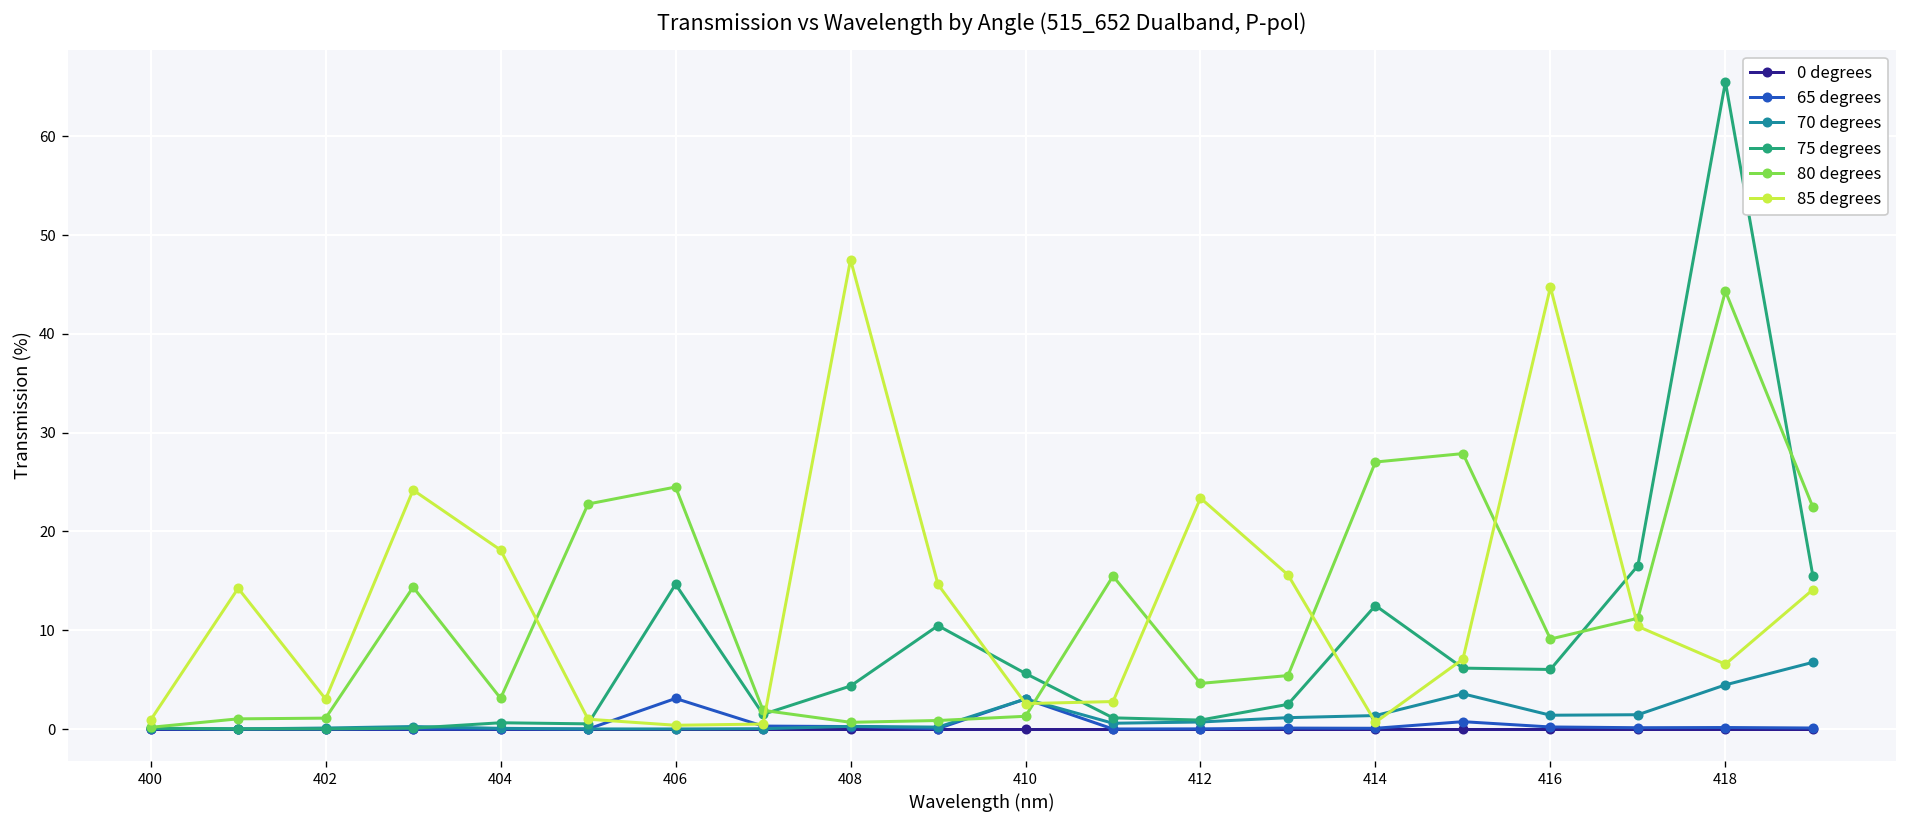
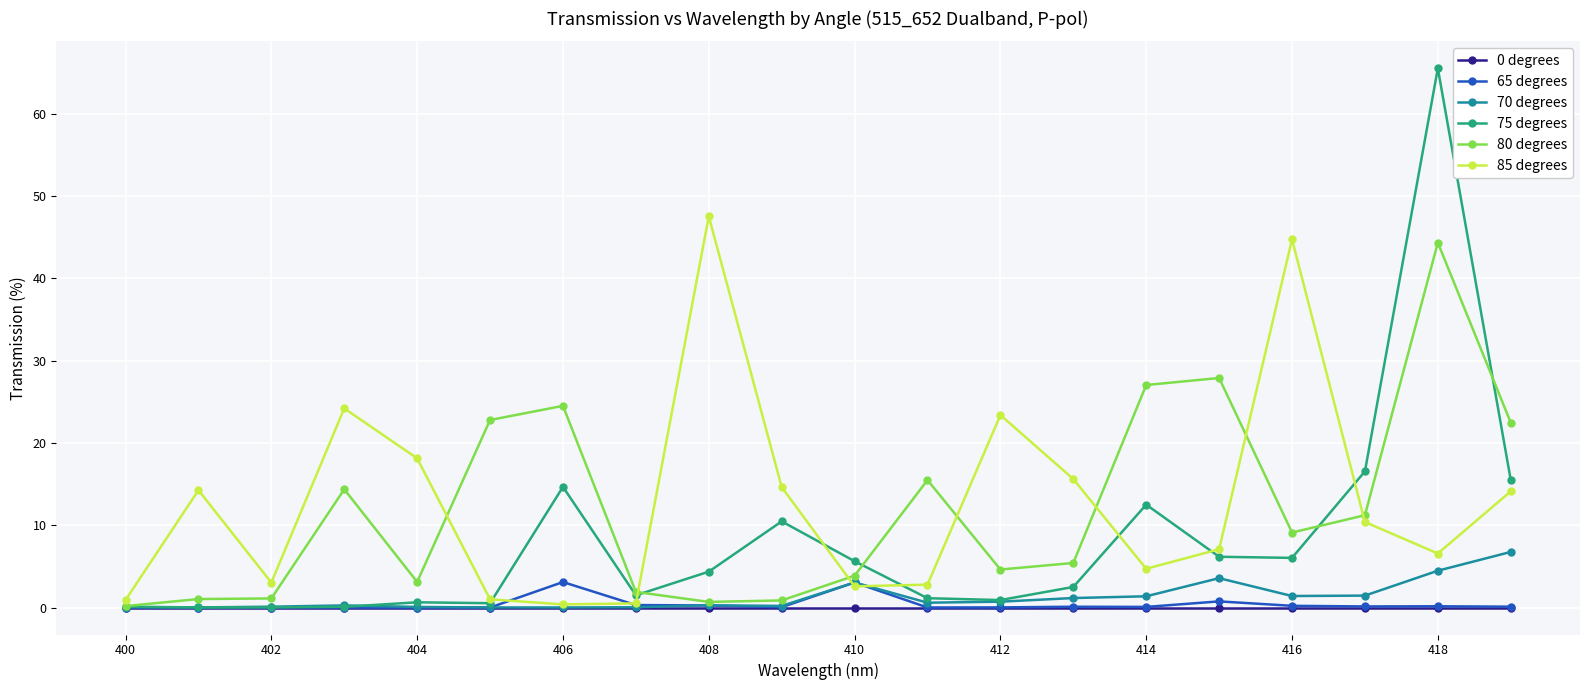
80 degrees, 410: 1 -> 4
85 degrees, 414: 1 -> 5
